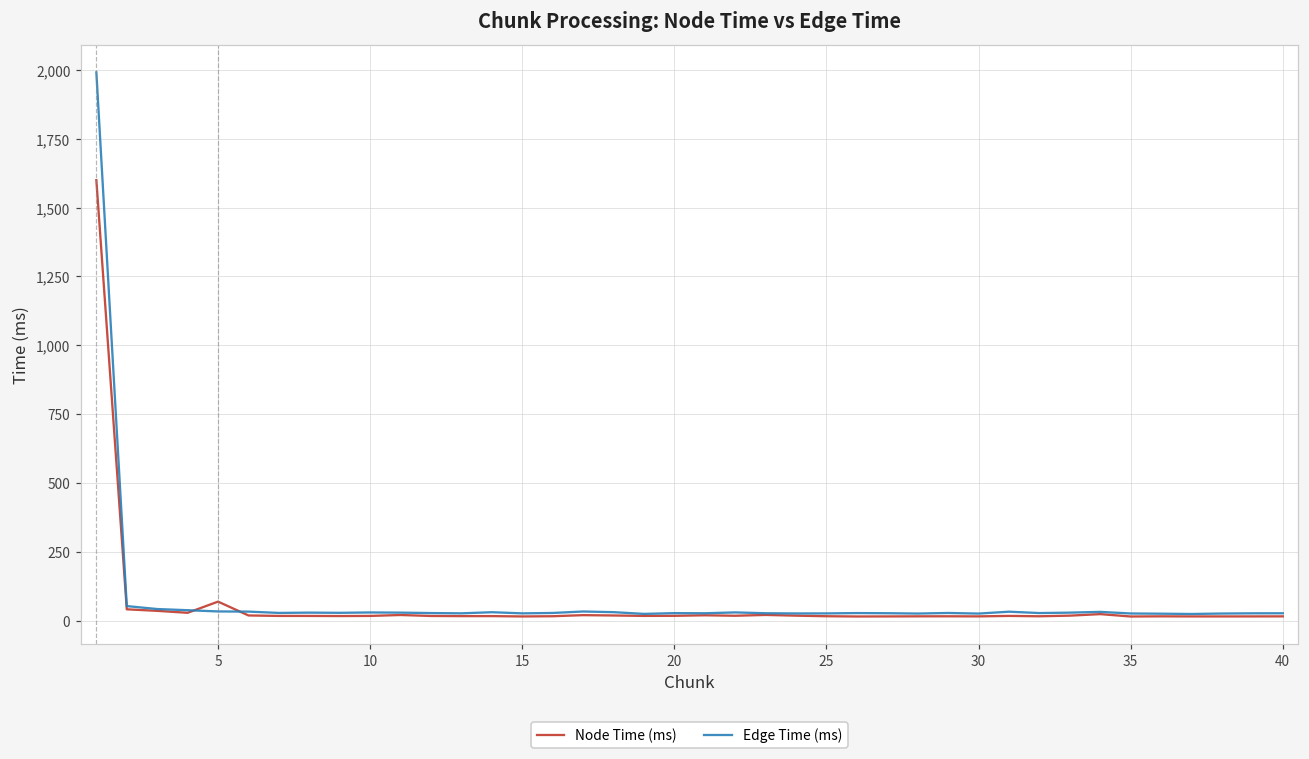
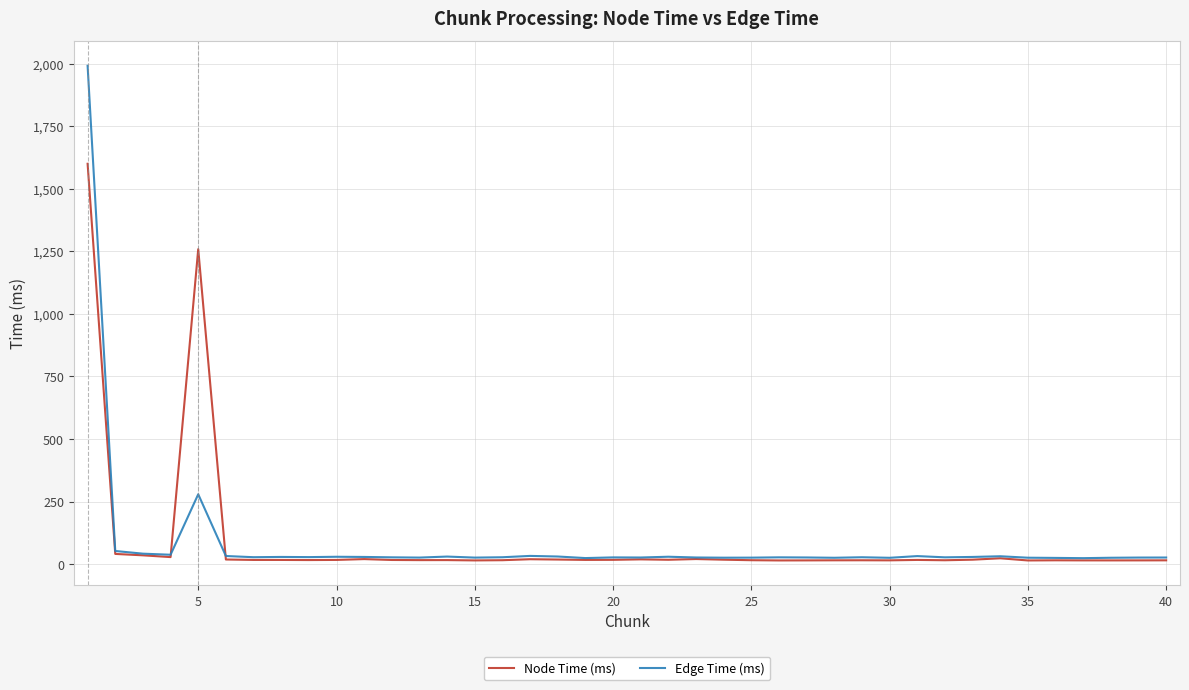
Node Time (ms), 5: 70 -> 1,260
Edge Time (ms), 5: 30 -> 280
